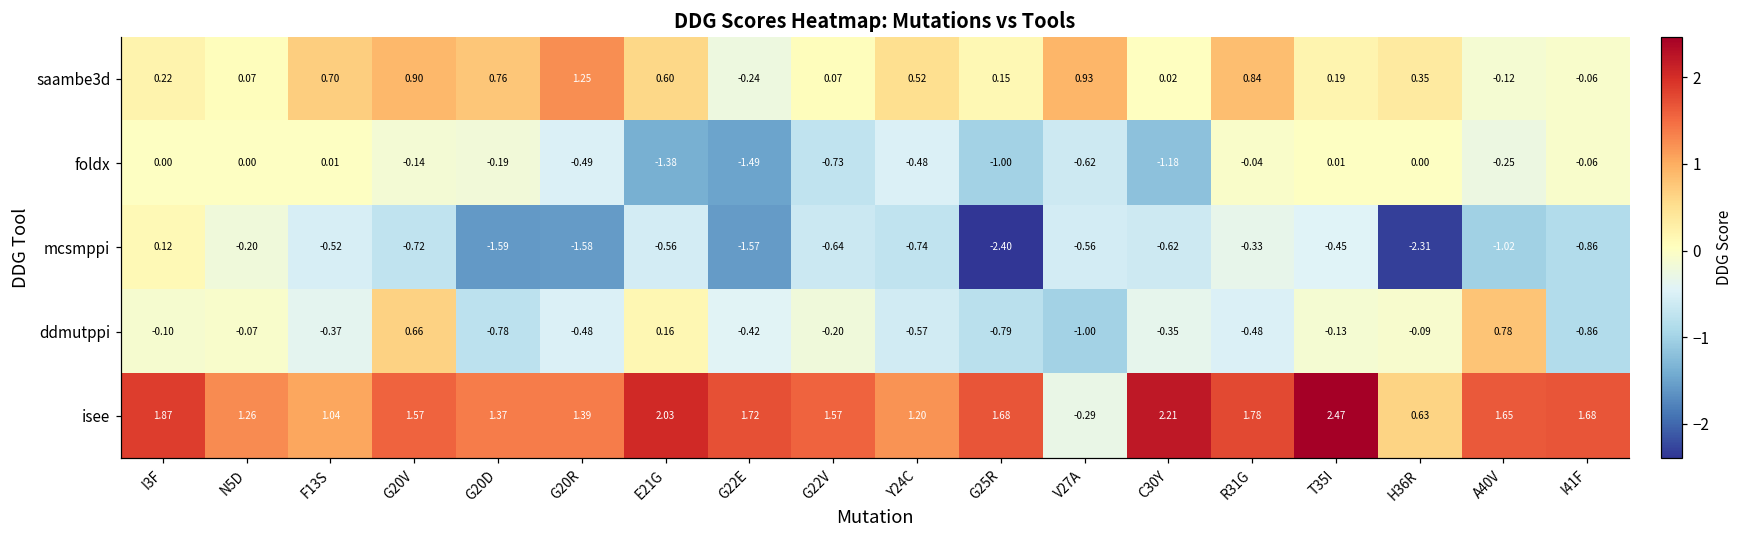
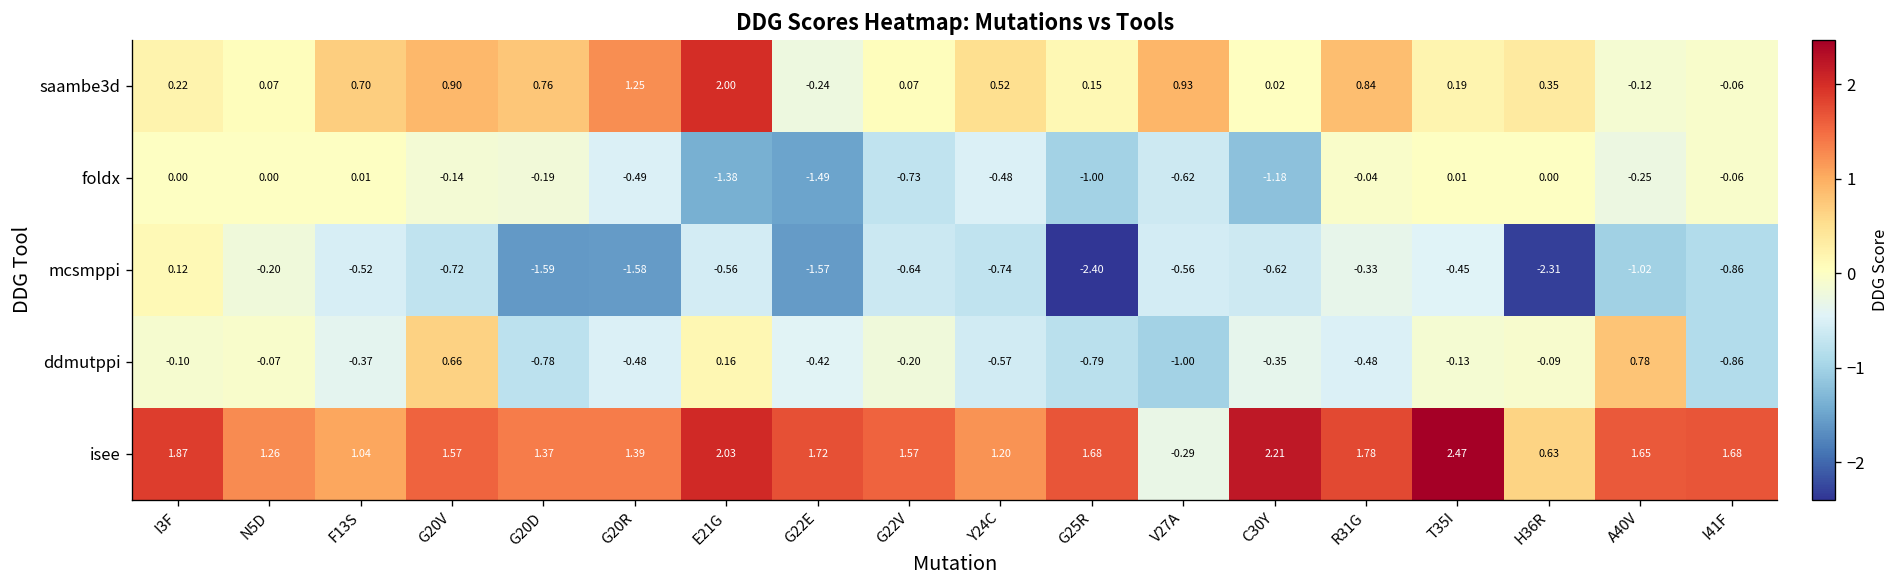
saambe3d, E21G: 0.60 -> 2.00
